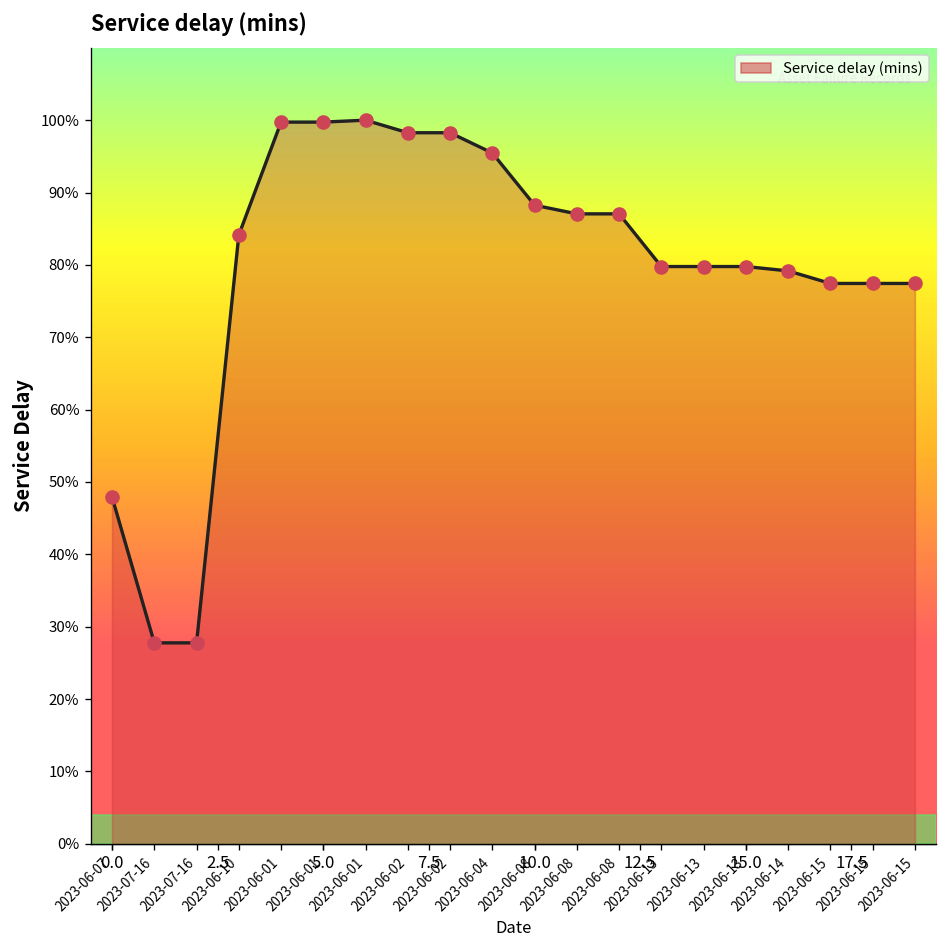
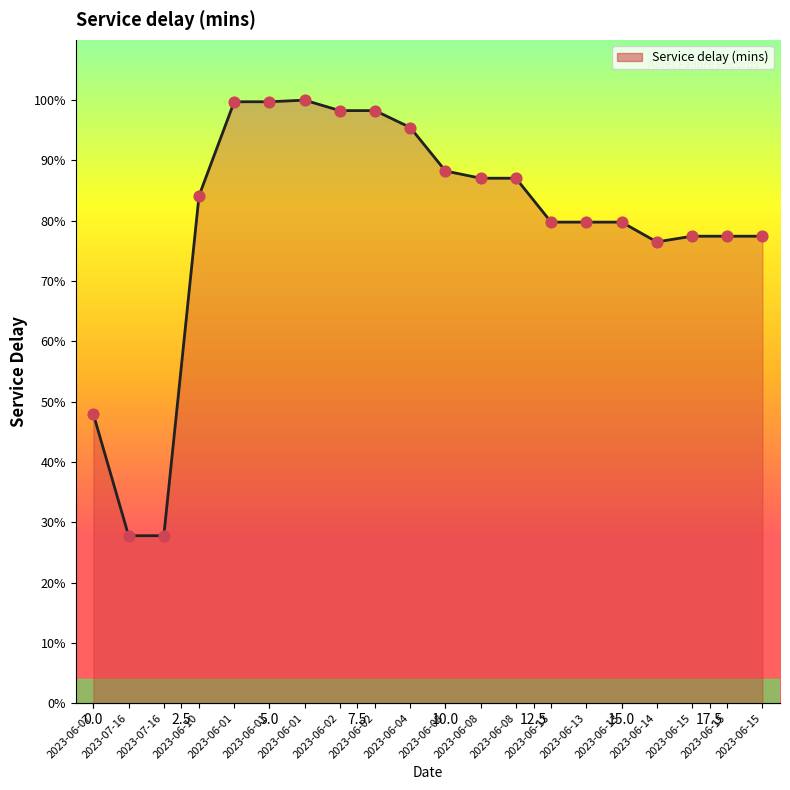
2023-06-14: 79% -> 76%
